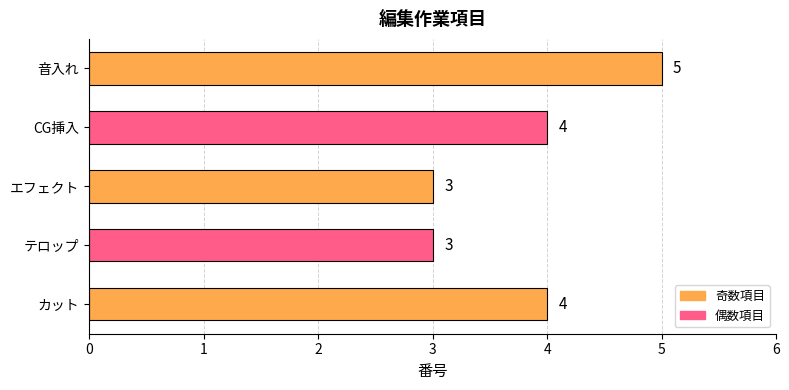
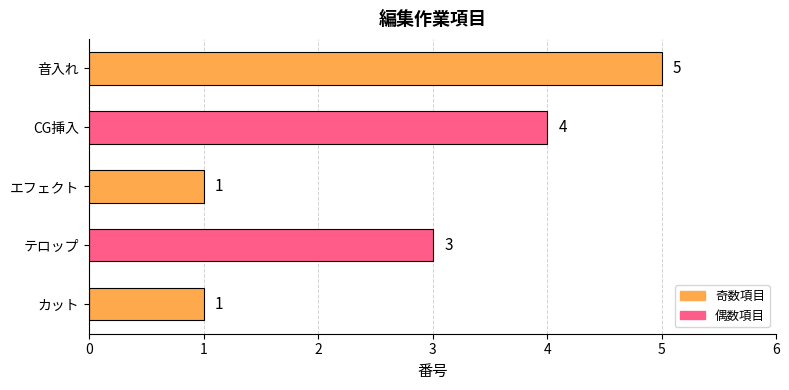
エフェクト: 3 -> 1
カット: 4 -> 1
